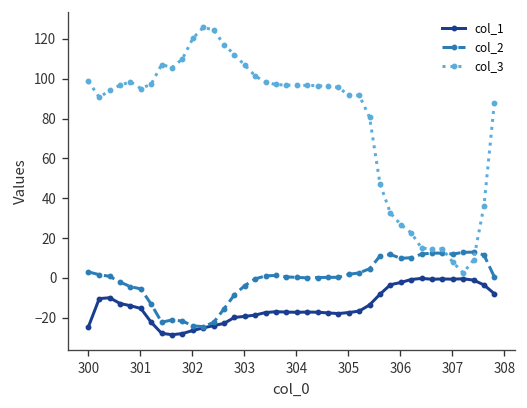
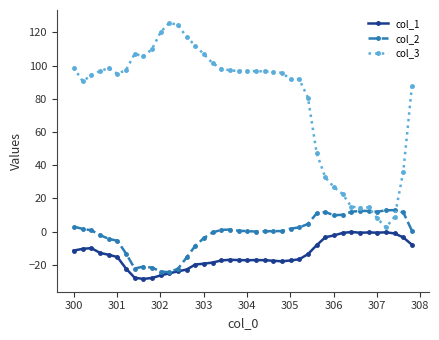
col_1, 300: -25 -> -11
